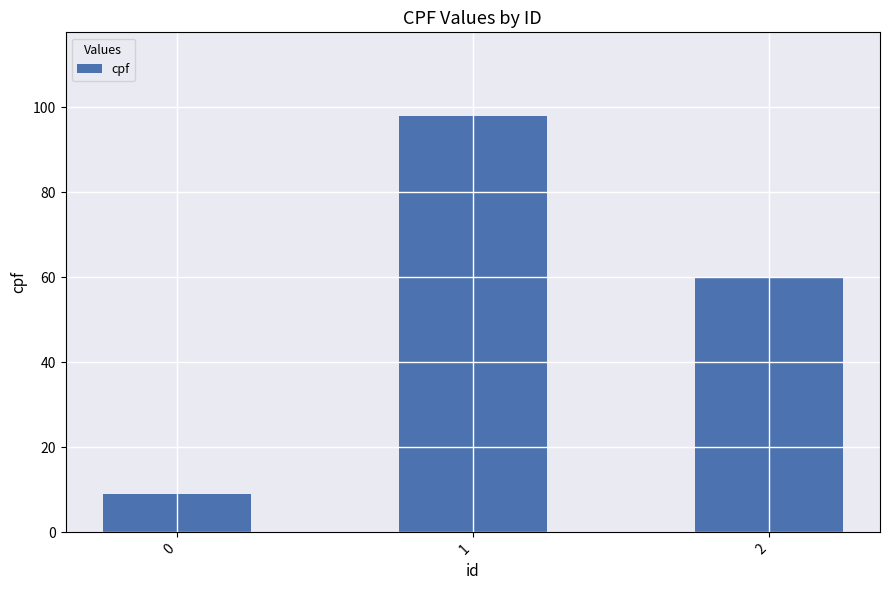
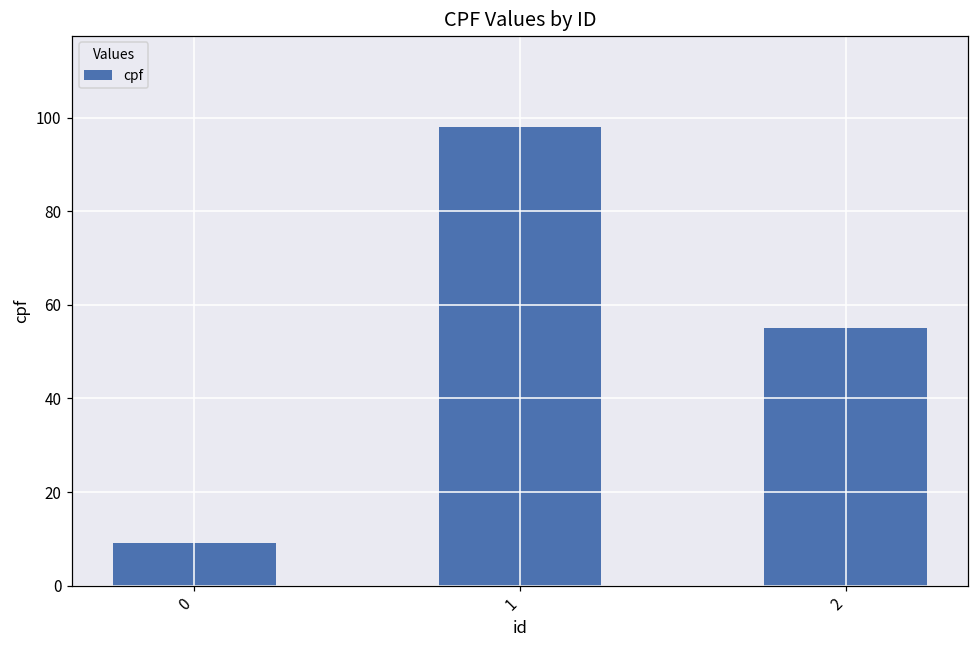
2: 60 -> 55
